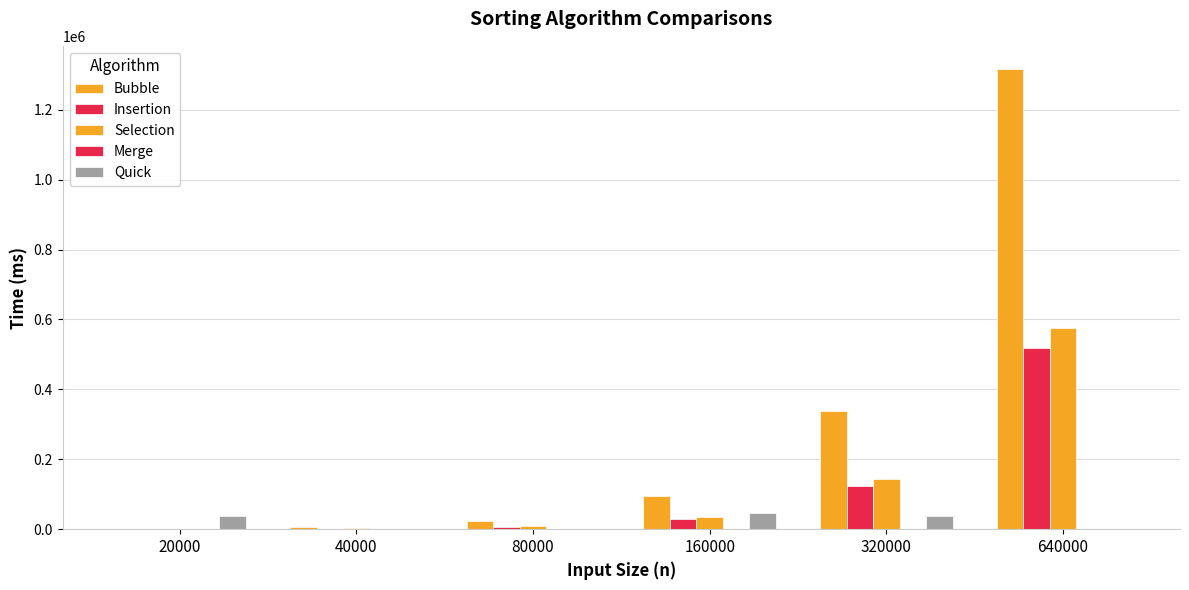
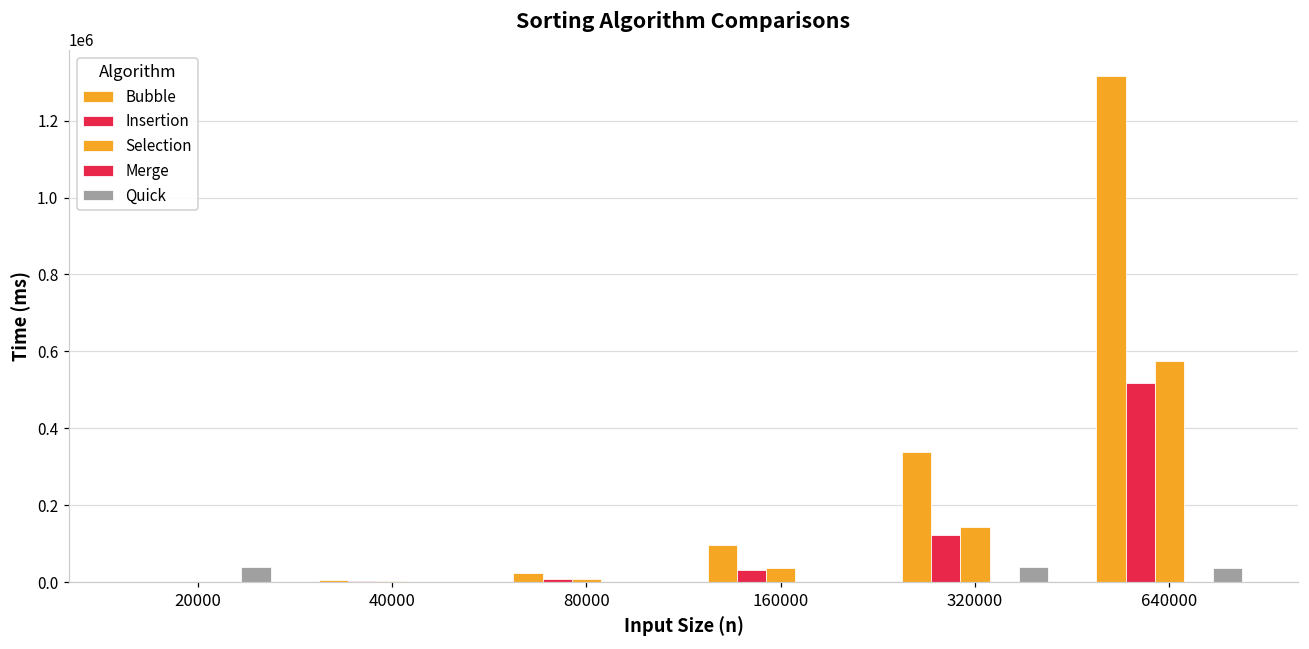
Quick, 160000: 50000 -> 0
Quick, 640000: 0 -> 40000
